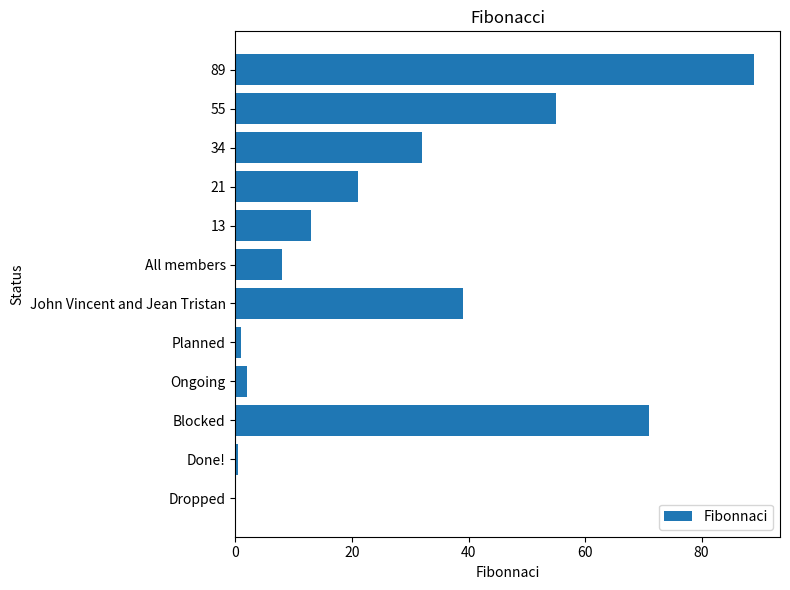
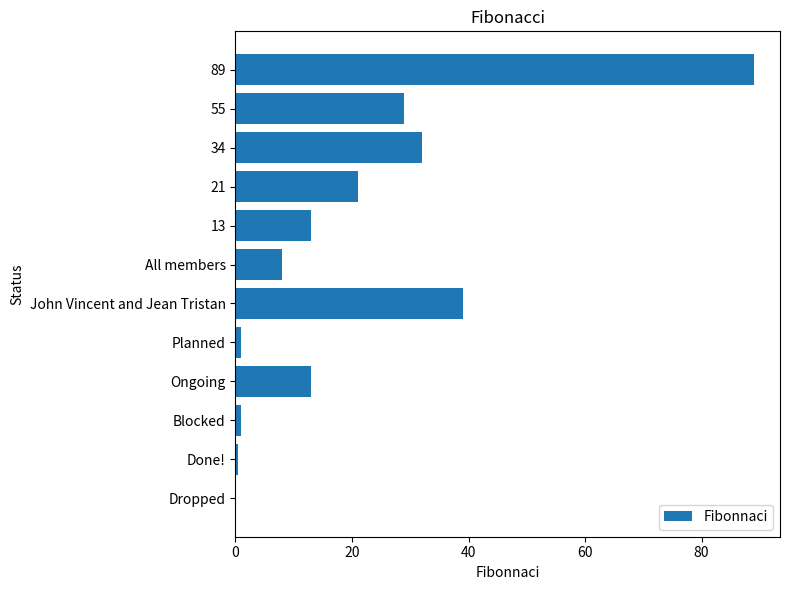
55: 55 -> 29
Ongoing: 2 -> 13
Blocked: 71 -> 1
